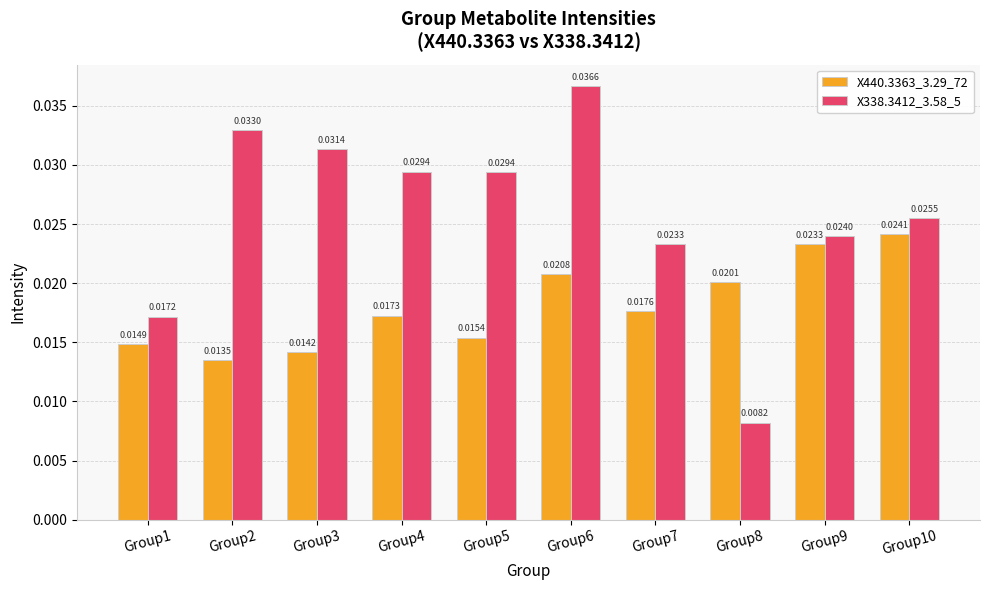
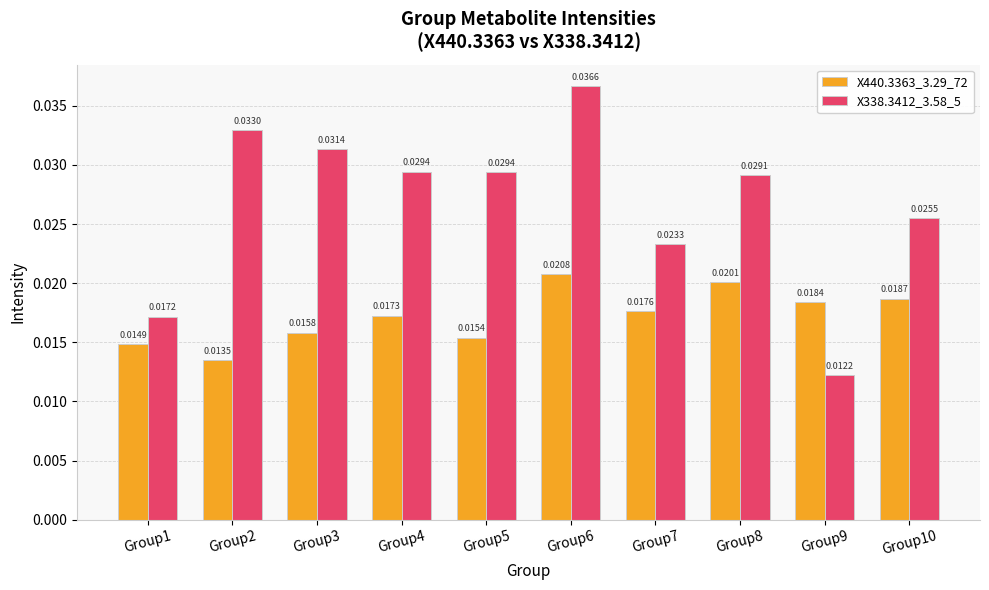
X440.3363_3.29_72, Group3: 0.0142 -> 0.0158
X338.3412_3.58_5, Group8: 0.0082 -> 0.0291
X440.3363_3.29_72, Group9: 0.0233 -> 0.0184
X338.3412_3.58_5, Group9: 0.0240 -> 0.0122
X440.3363_3.29_72, Group10: 0.0241 -> 0.0187
